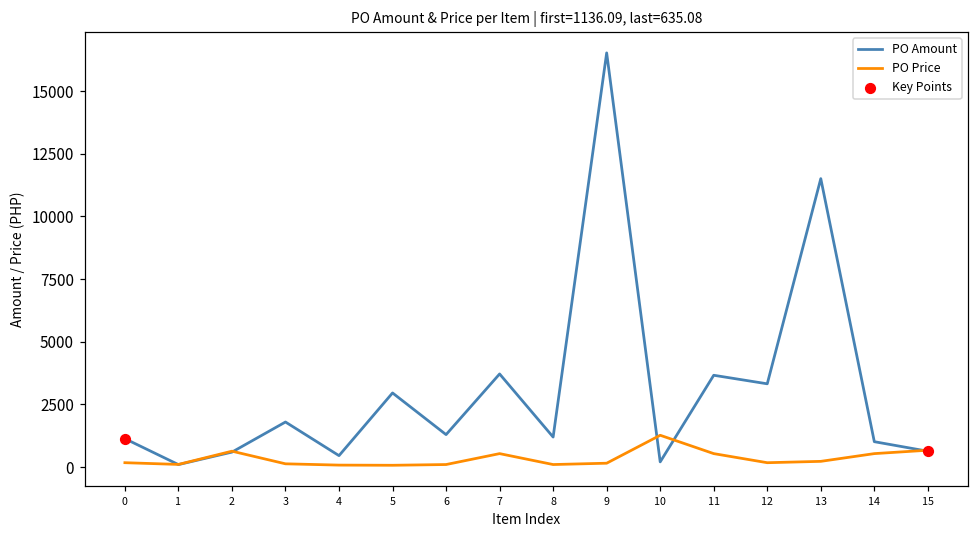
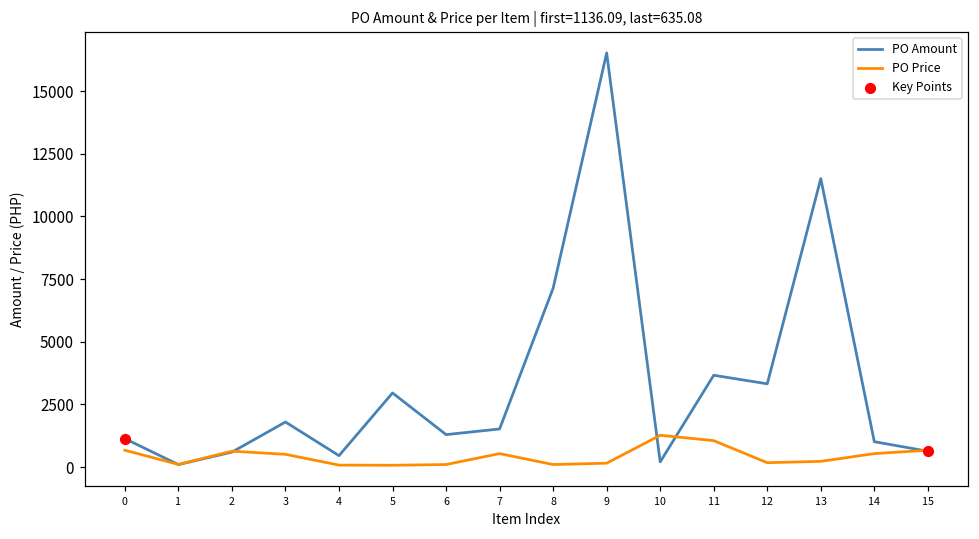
PO Price, 0: 200 -> 700
PO Price, 3: 100 -> 500
PO Amount, 7: 3700 -> 1500
PO Amount, 8: 1200 -> 7100
PO Price, 11: 500 -> 1100
